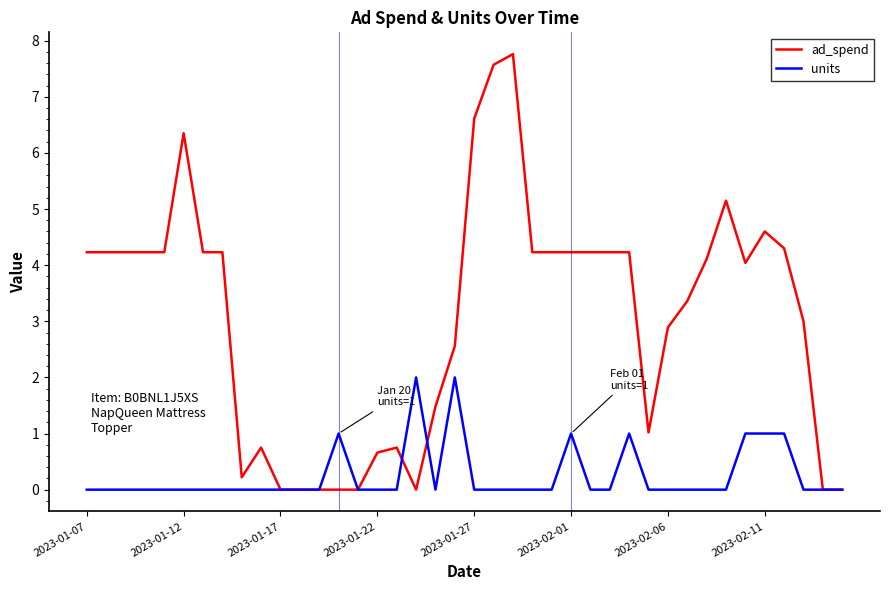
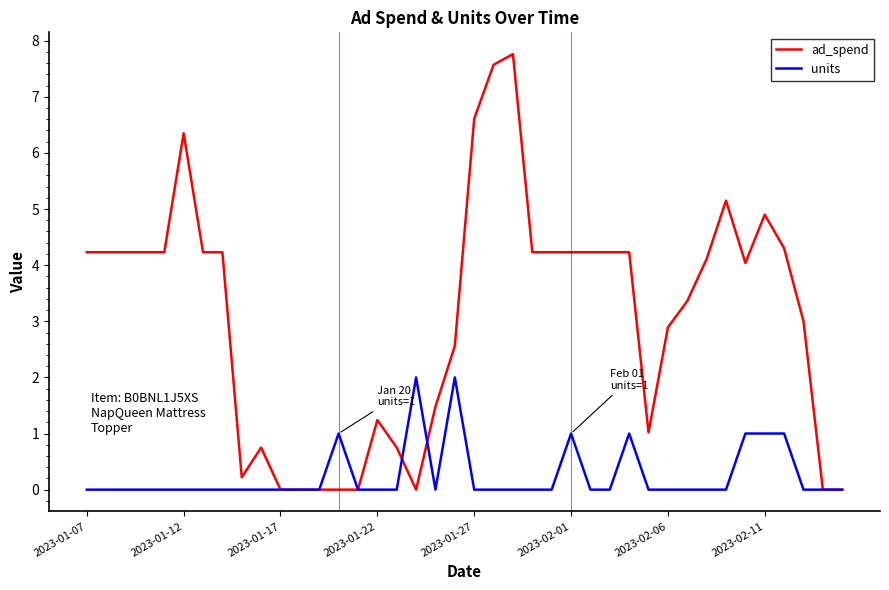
ad_spend, 2023-01-22: 0.7 -> 1.2
ad_spend, 2023-02-11: 4.6 -> 4.9
